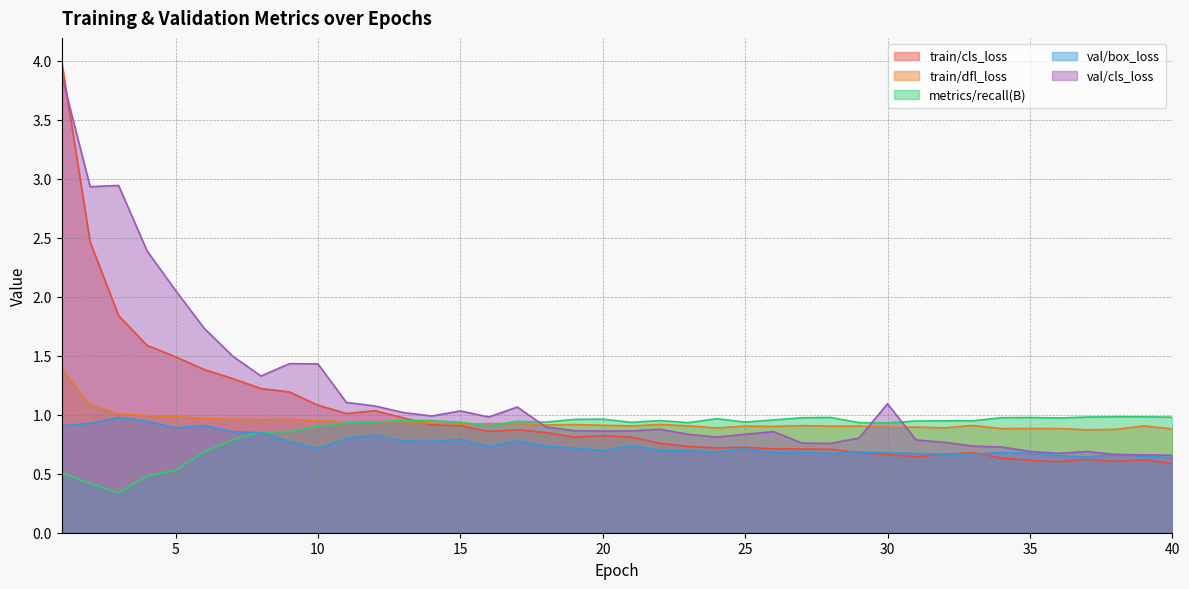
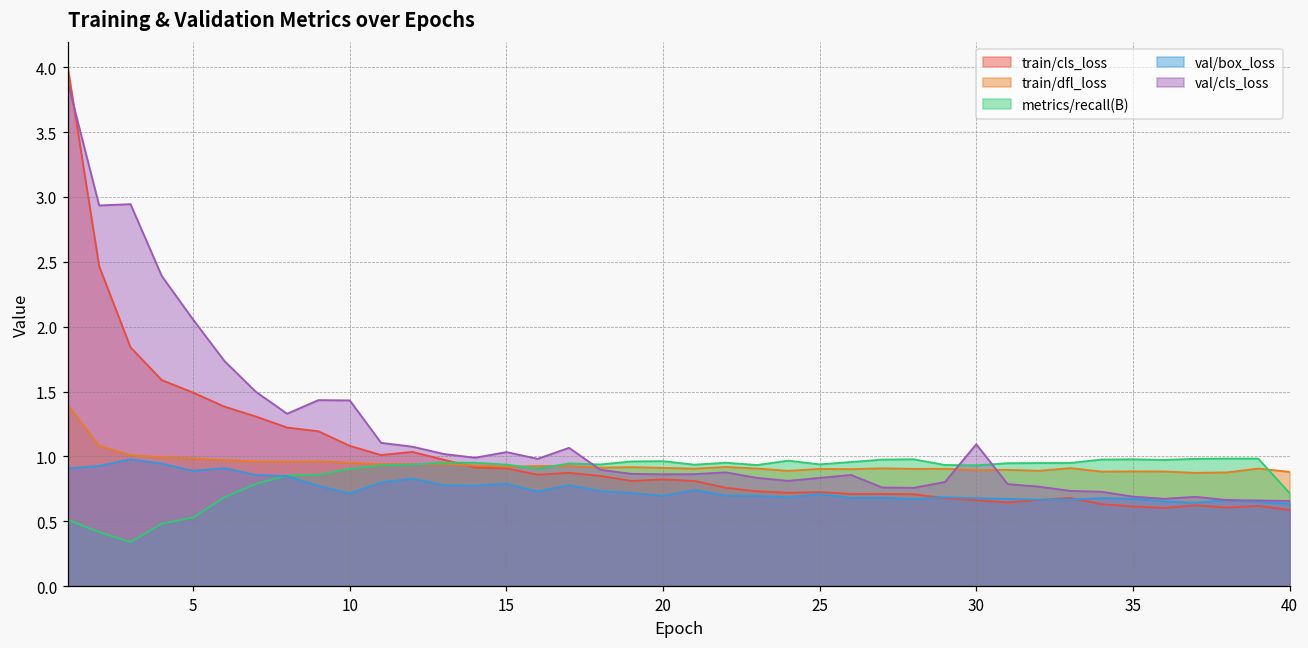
metrics/recall(B), 40: 0.98 -> 0.72
